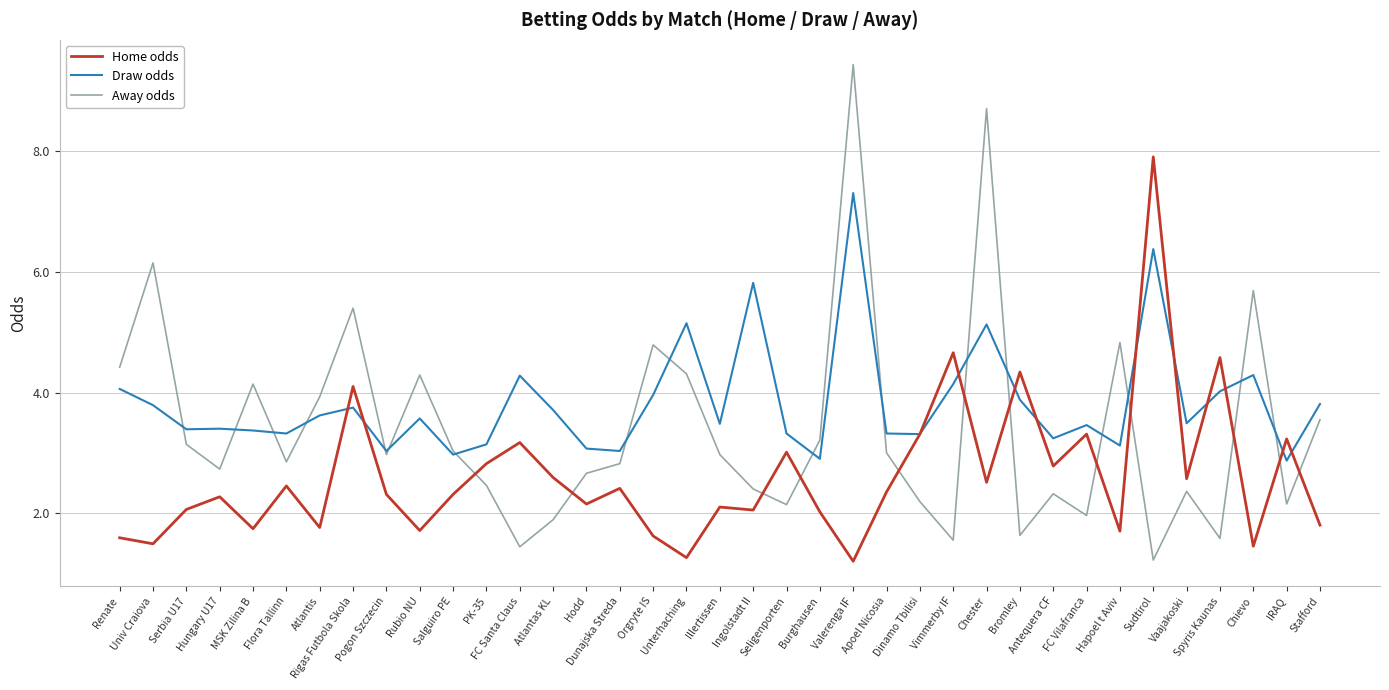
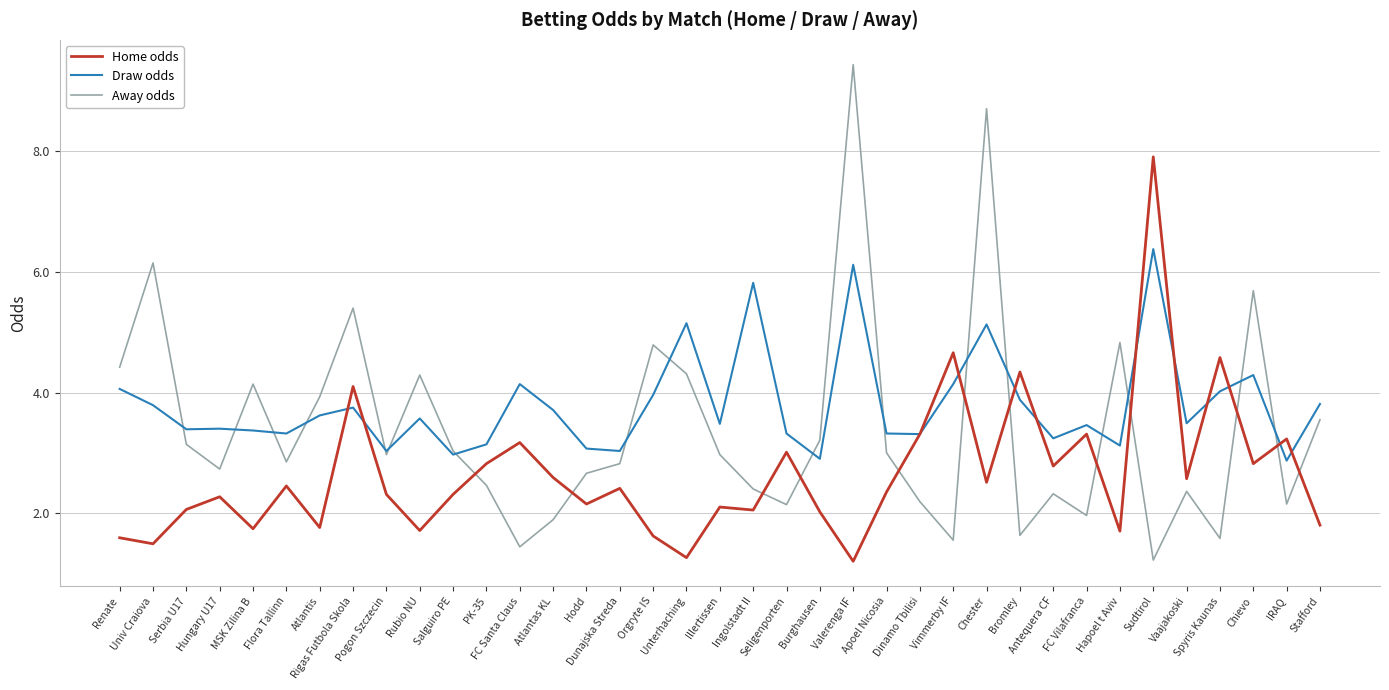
Draw odds, FC Santa Claus: 4.3 -> 4.1
Draw odds, Valerenga IF: 7.3 -> 6.1
Home odds, Chievo: 1.5 -> 2.8
